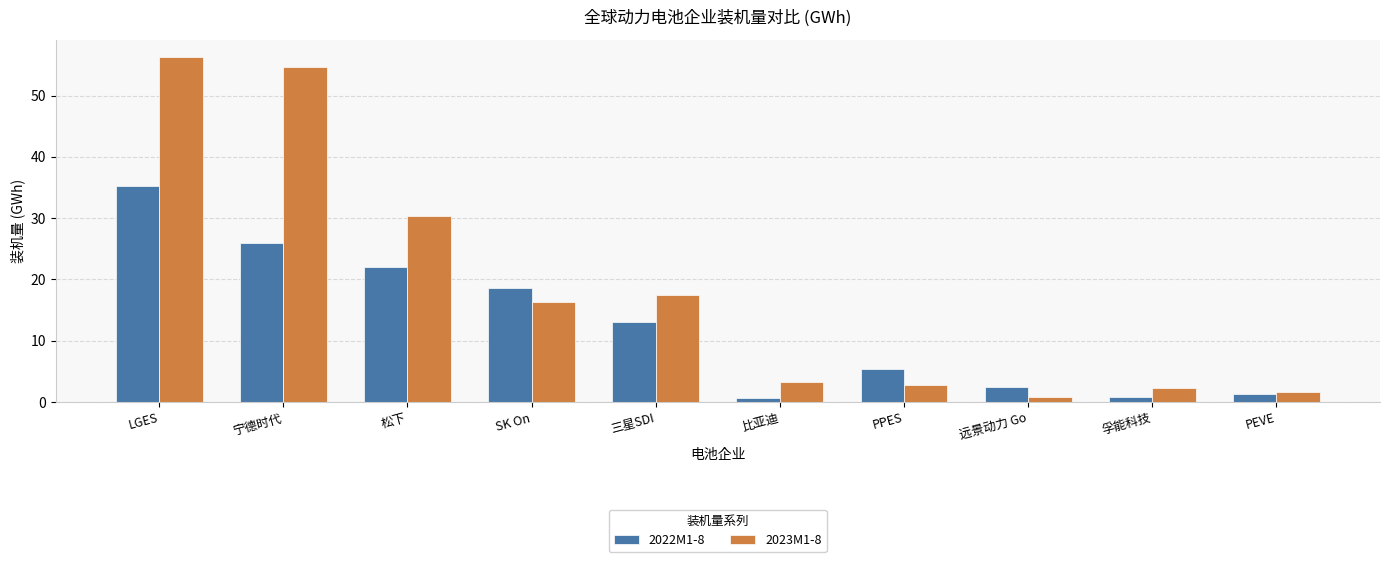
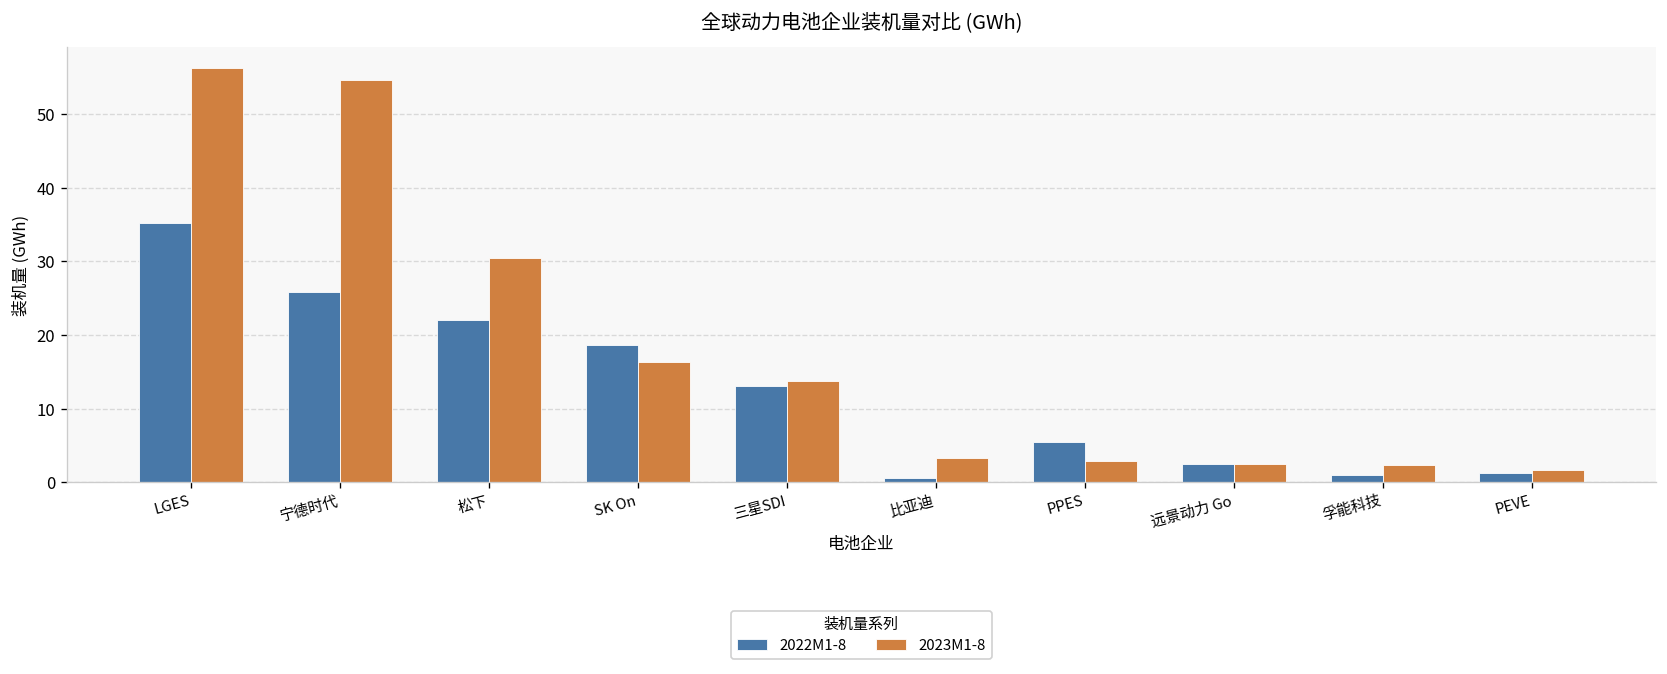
2023M1-8, 三星SDI: 18 -> 14
2023M1-8, 远景动力 Go: 1 -> 2
